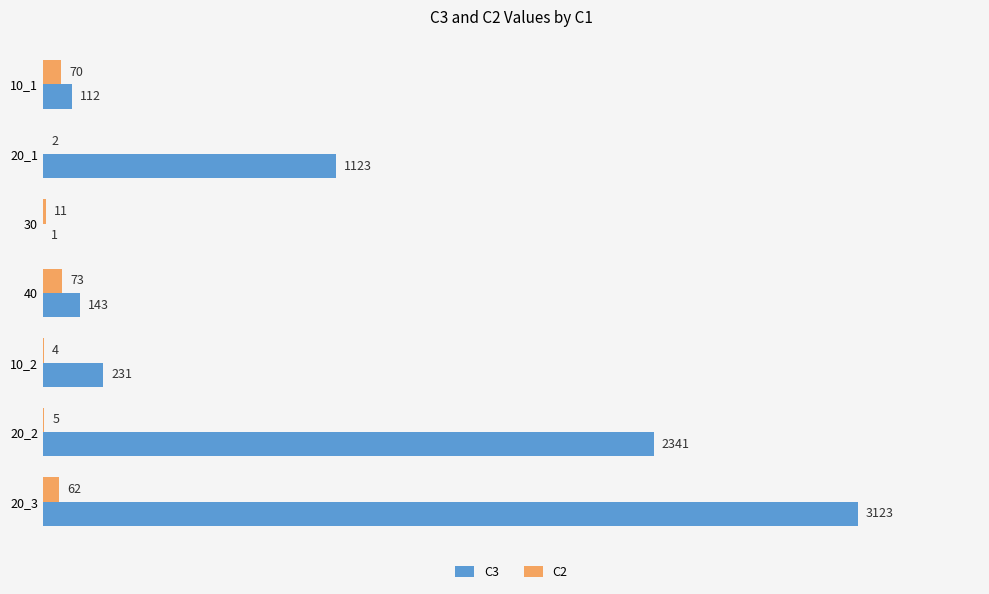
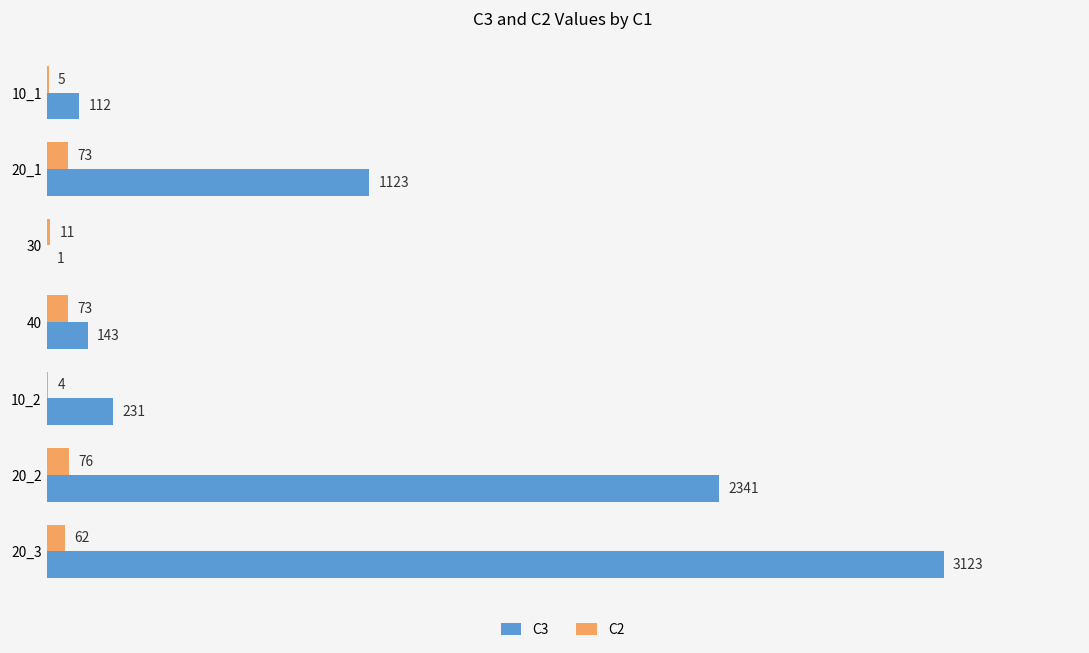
C2, 10_1: 70 -> 5
C2, 20_1: 2 -> 73
C2, 20_2: 5 -> 76
